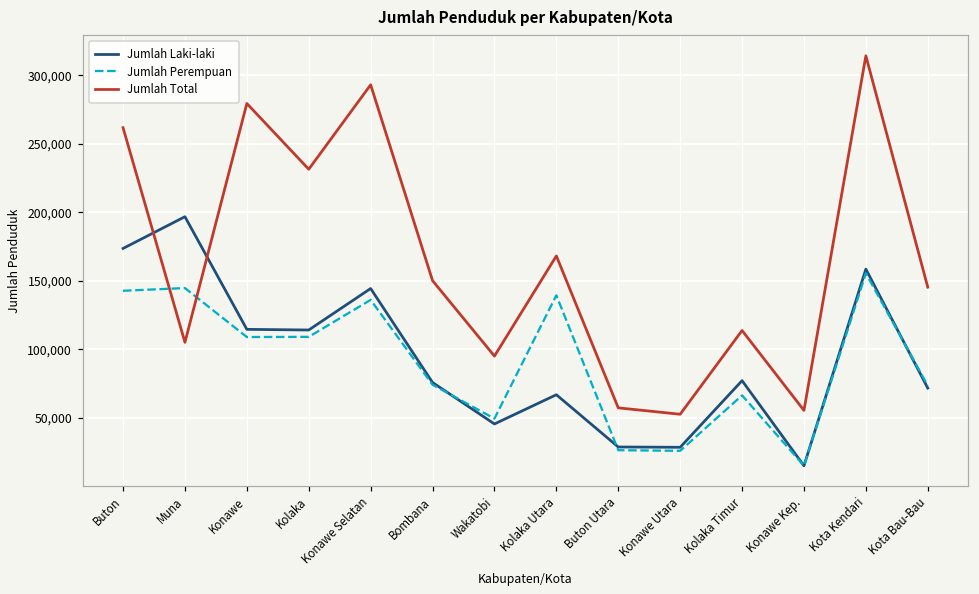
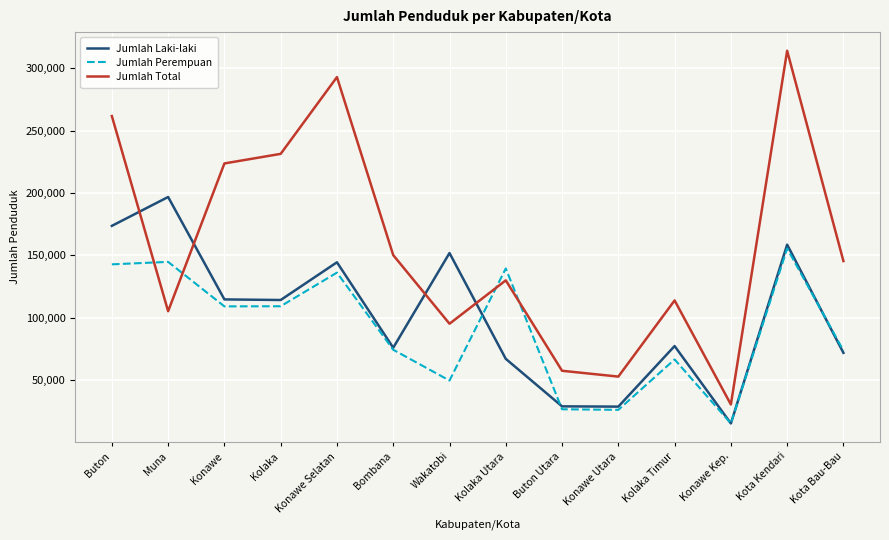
Jumlah Total, Konawe: 279,000 -> 224,000
Jumlah Laki-laki, Wakatobi: 46,000 -> 152,000
Jumlah Total, Kolaka Utara: 168,000 -> 130,000
Jumlah Total, Konawe Kep.: 56,000 -> 30,000
